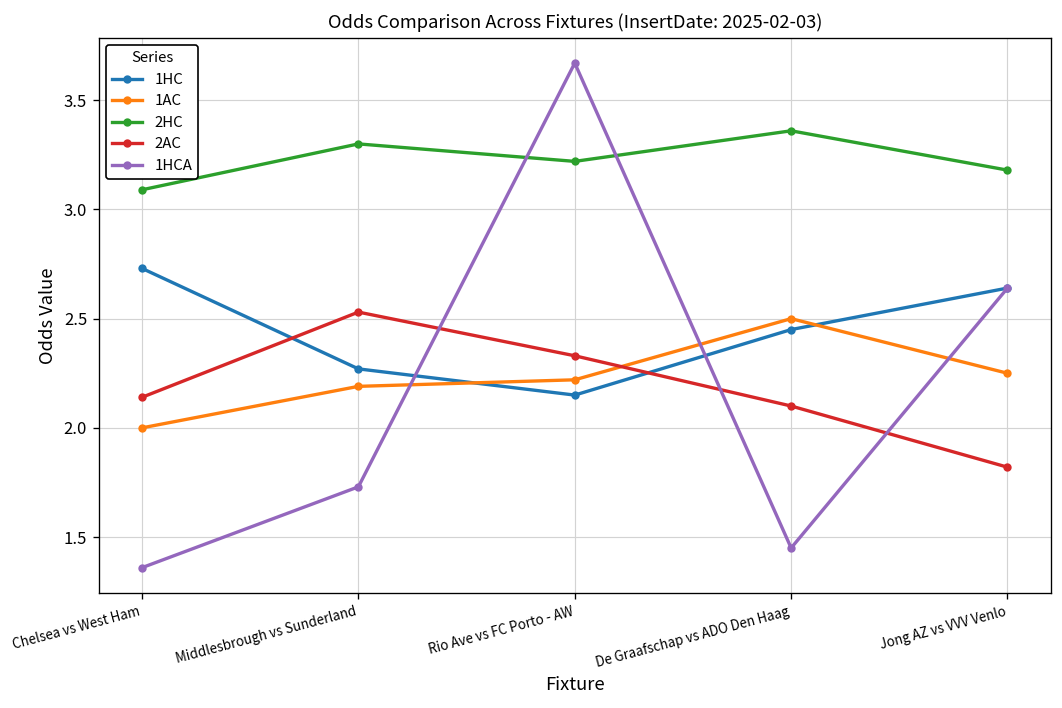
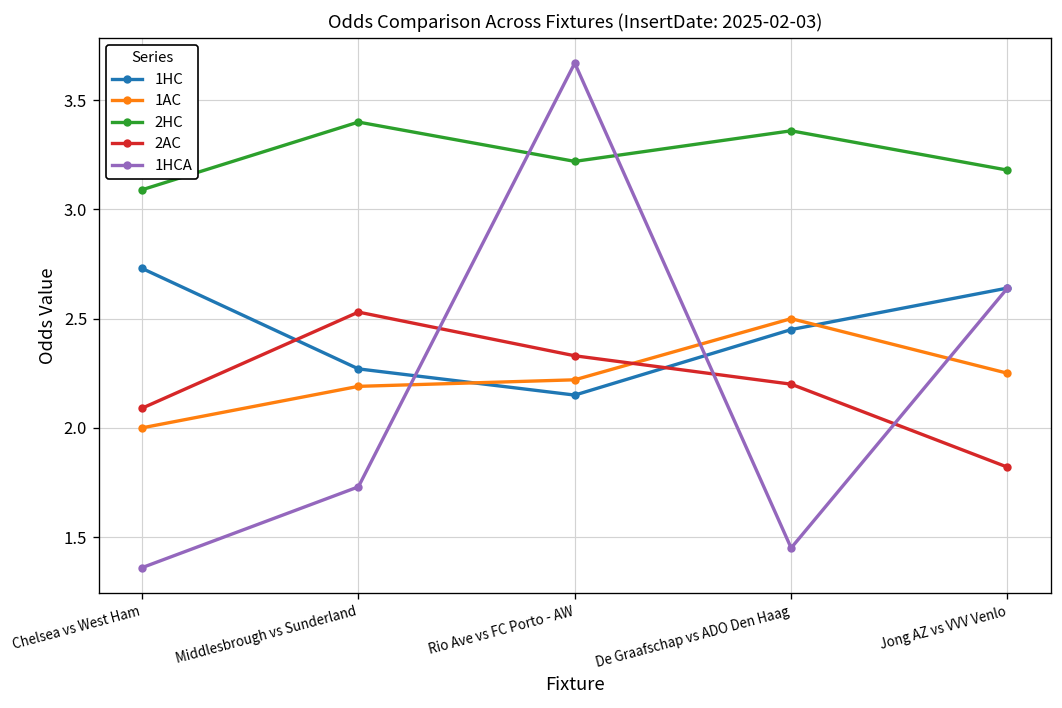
2AC, Chelsea vs West Ham: 2.14 -> 2.09
2HC, Middlesbrough vs Sunderland: 3.3 -> 3.4
2AC, De Graafschap vs ADO Den Haag: 2.1 -> 2.2
